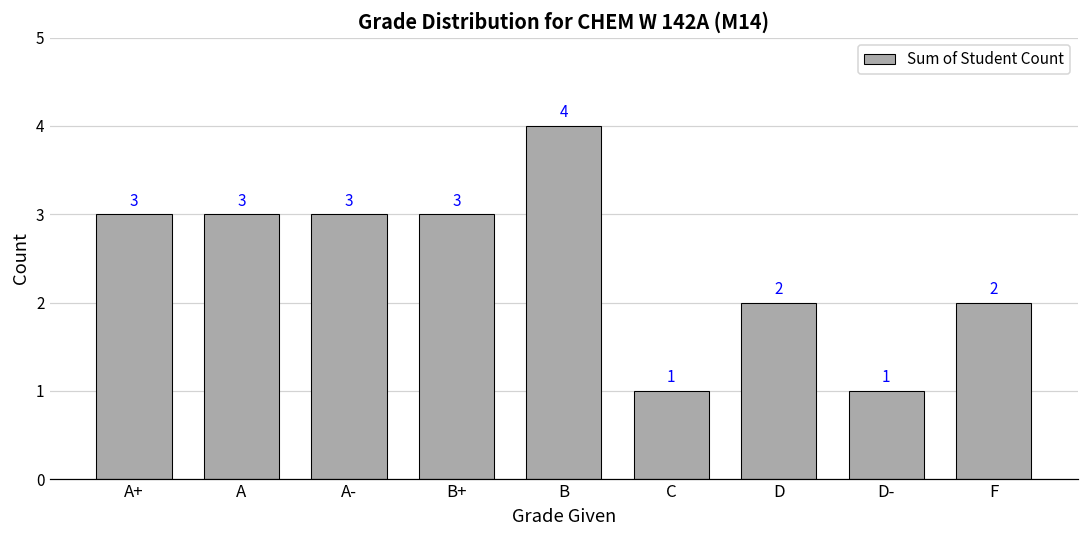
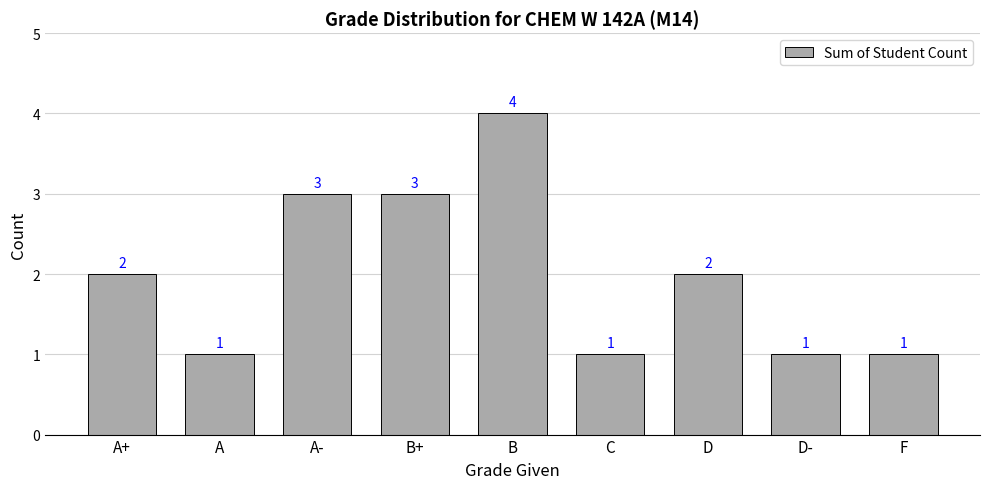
A+: 3 -> 2
A: 3 -> 1
F: 2 -> 1
